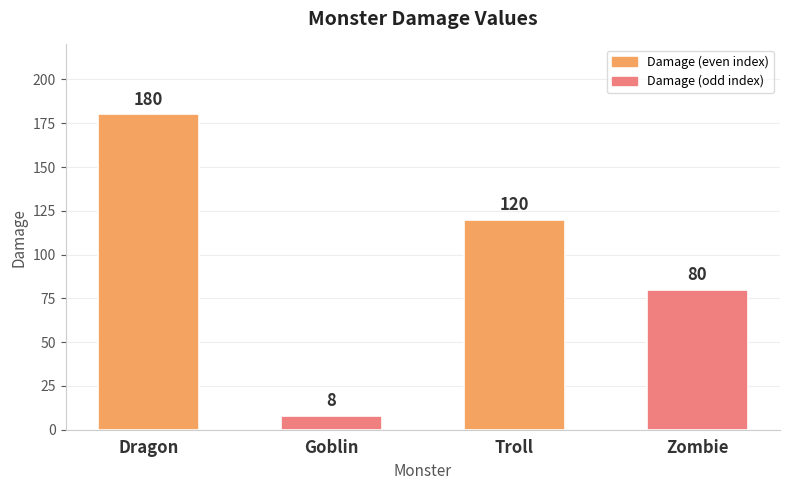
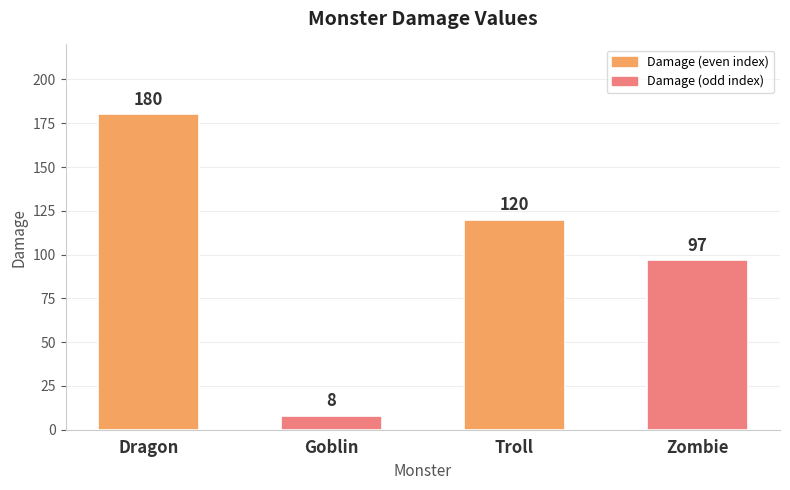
Zombie: 80 -> 97
